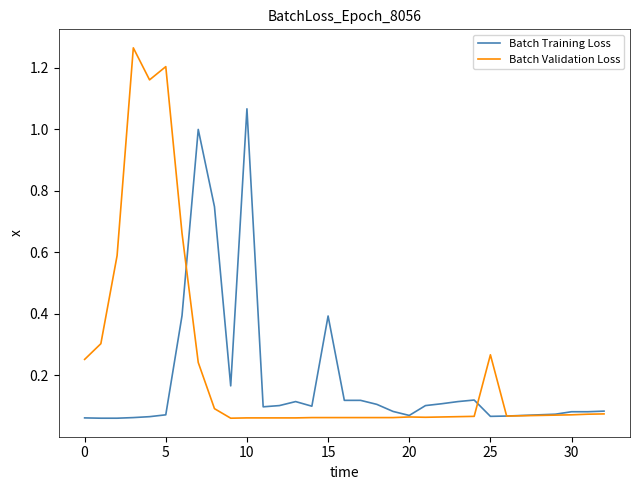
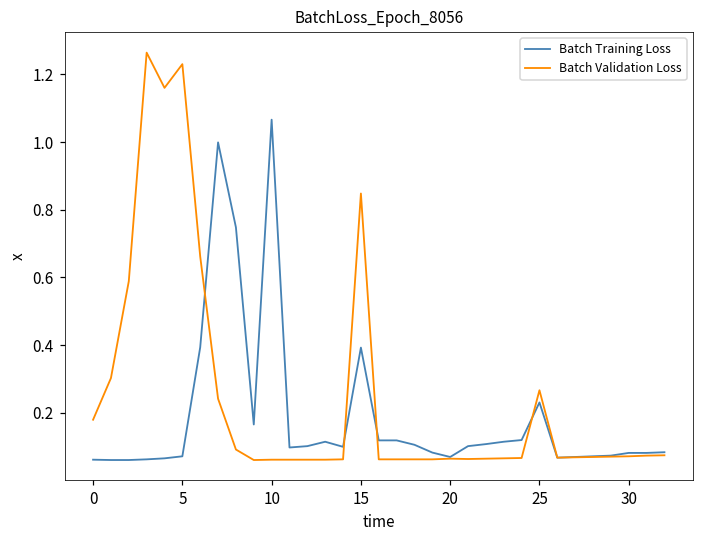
Batch Validation Loss, 0: 0.25 -> 0.18
Batch Validation Loss, 5: 1.20 -> 1.23
Batch Validation Loss, 15: 0.06 -> 0.85
Batch Training Loss, 25: 0.07 -> 0.23
